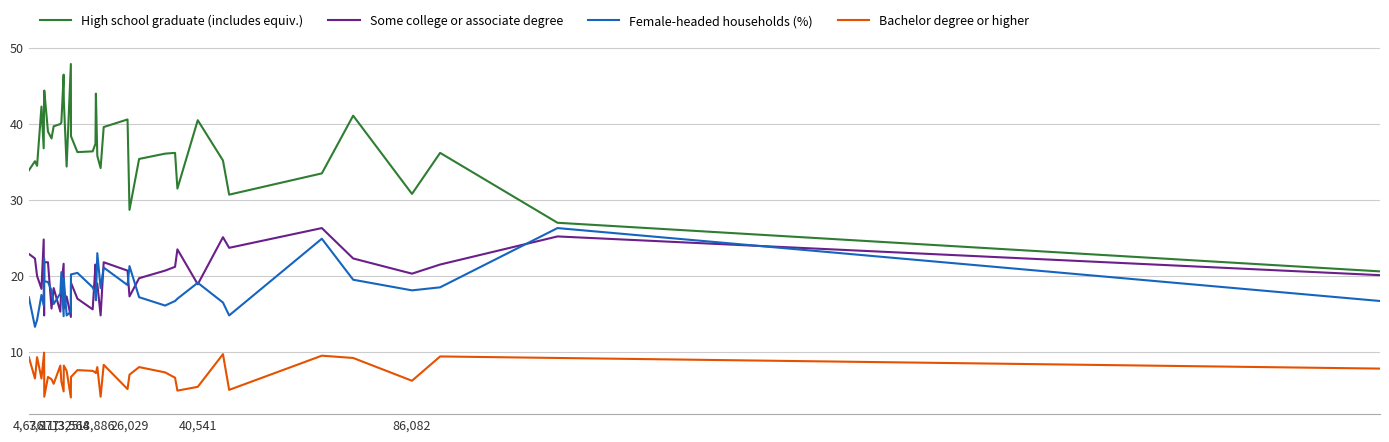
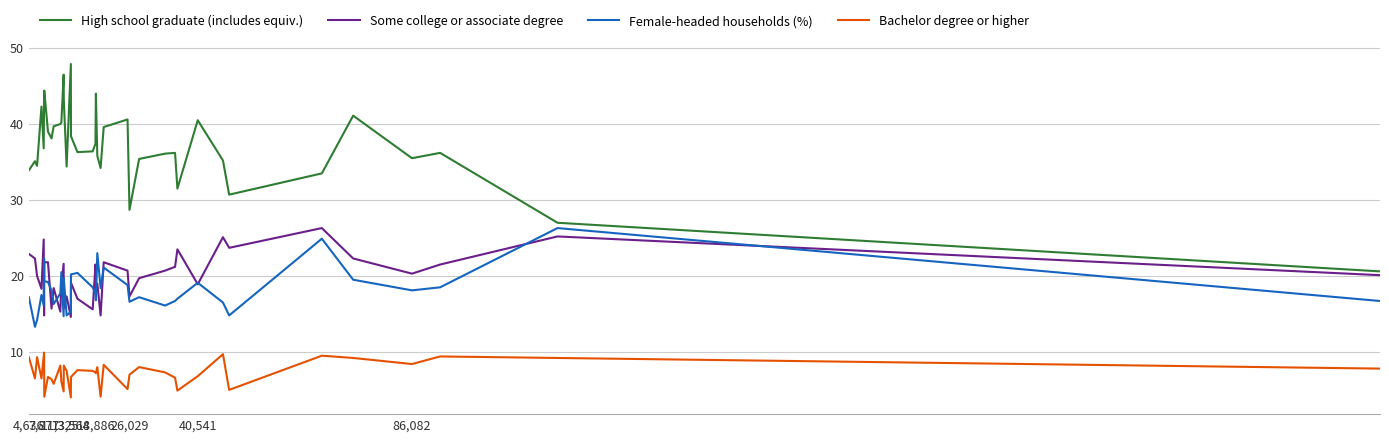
Female-headed households (%), 26,029: 21 -> 17
Bachelor degree or higher, 40,541: 5 -> 7
High school graduate (includes equiv.), 86,082: 31 -> 36
Bachelor degree or higher, 86,082: 6 -> 8
